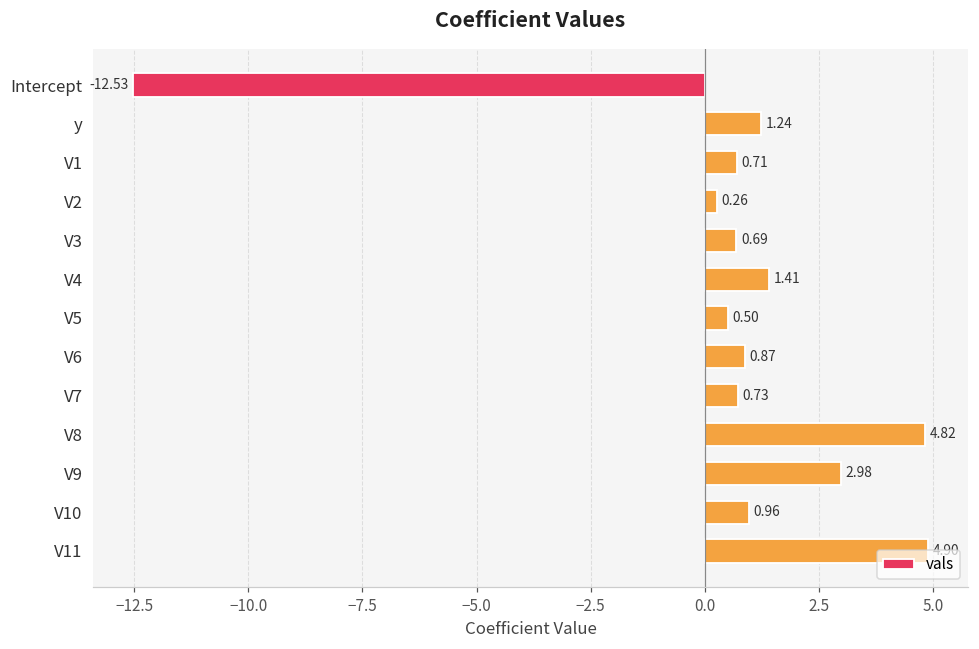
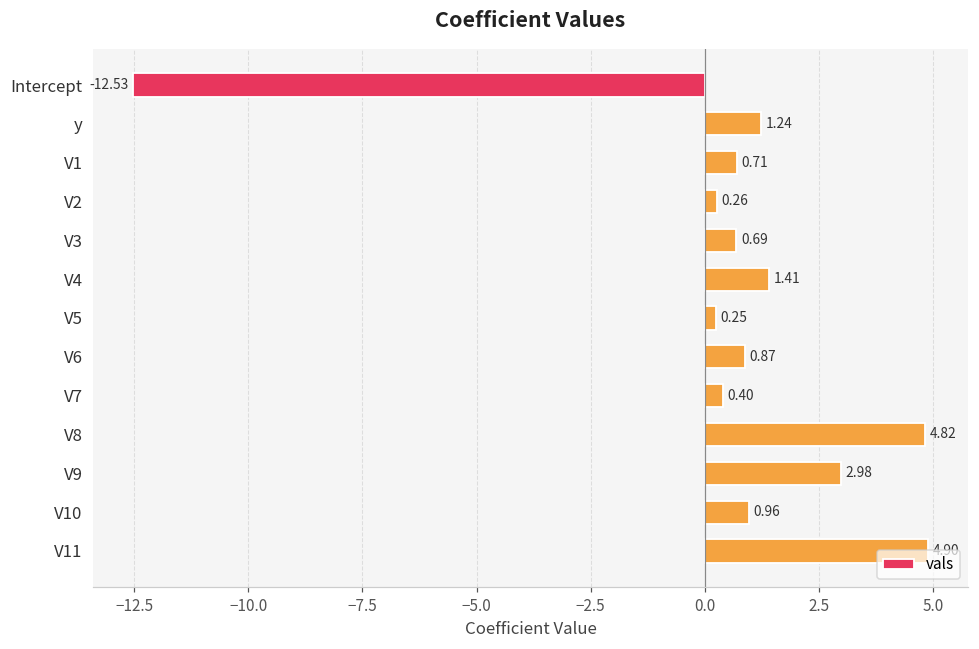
V5: 0.50 -> 0.25
V7: 0.73 -> 0.40
